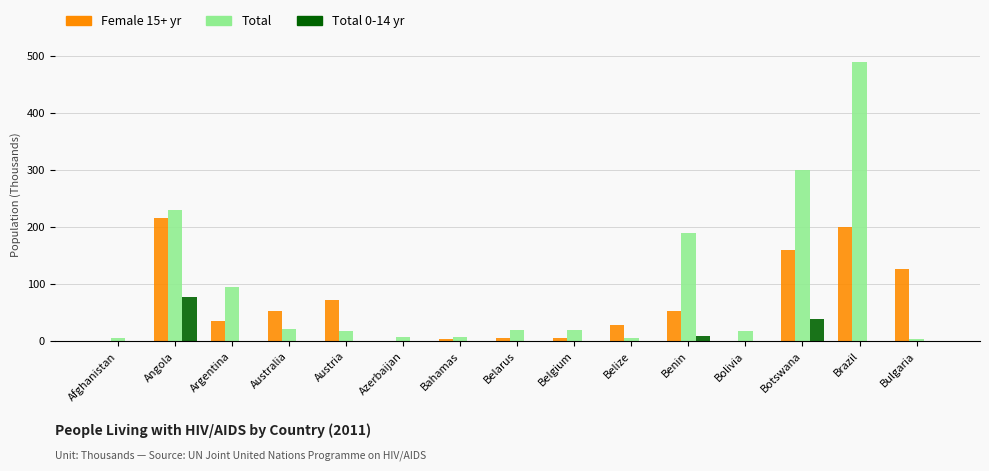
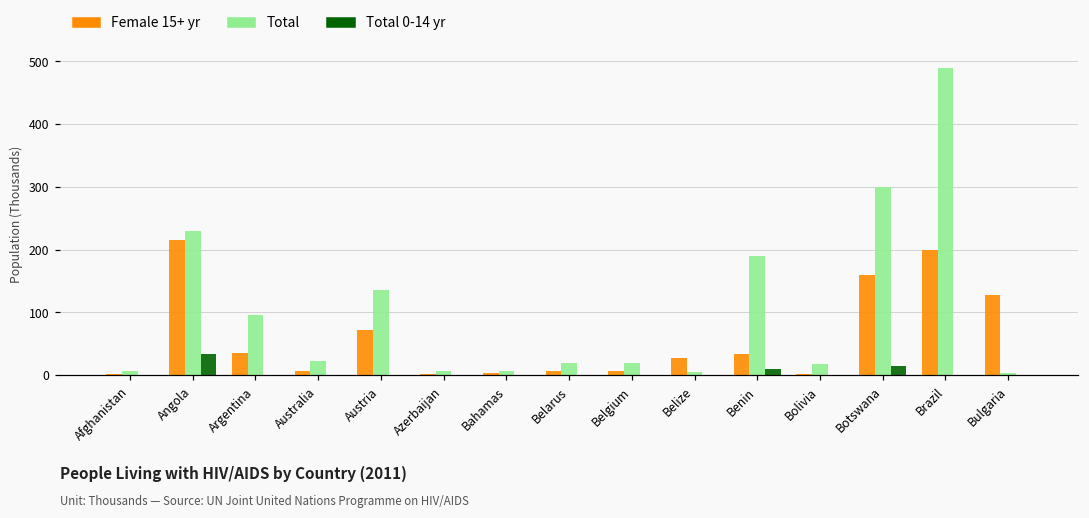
Total 0-14 yr, Angola: 80 -> 30
Female 15+ yr, Australia: 50 -> 10
Total, Austria: 20 -> 140
Female 15+ yr, Benin: 50 -> 30
Total 0-14 yr, Botswana: 40 -> 20
